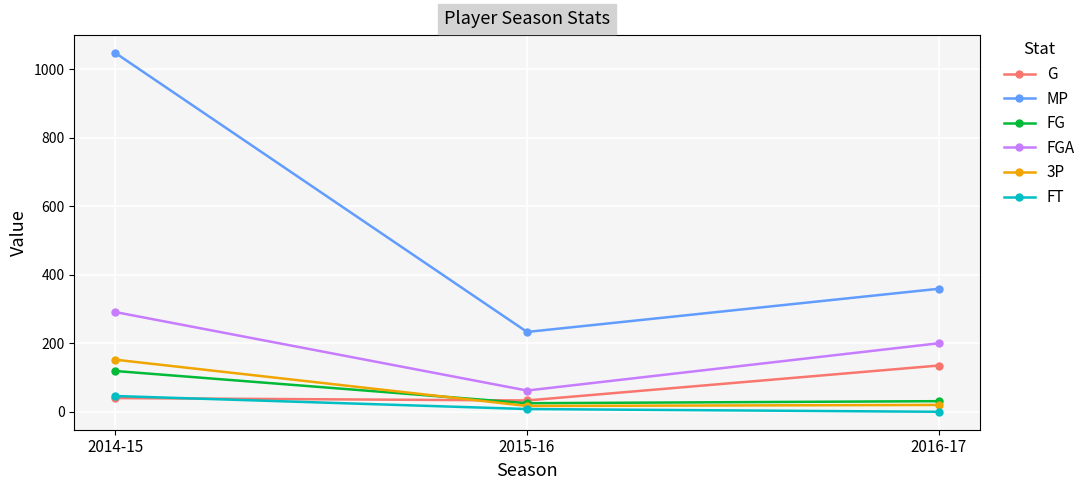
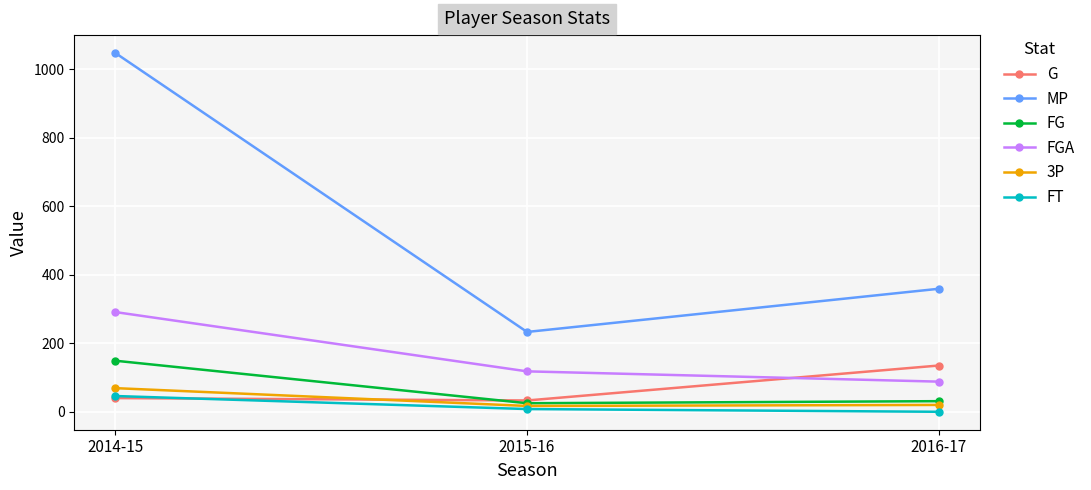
FG, 2014-15: 120 -> 150
3P, 2014-15: 150 -> 70
FGA, 2015-16: 60 -> 120
FGA, 2016-17: 200 -> 90
